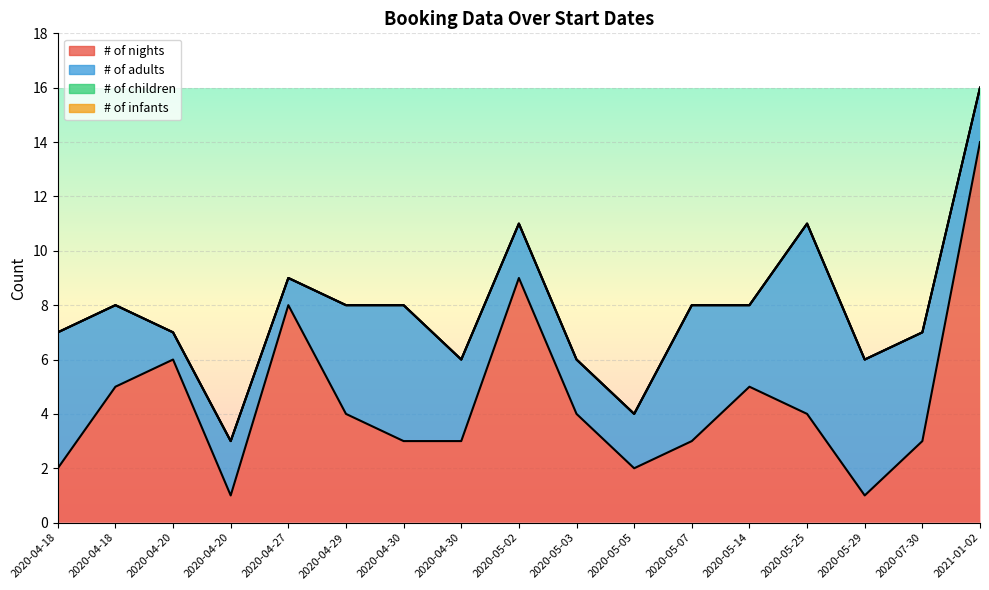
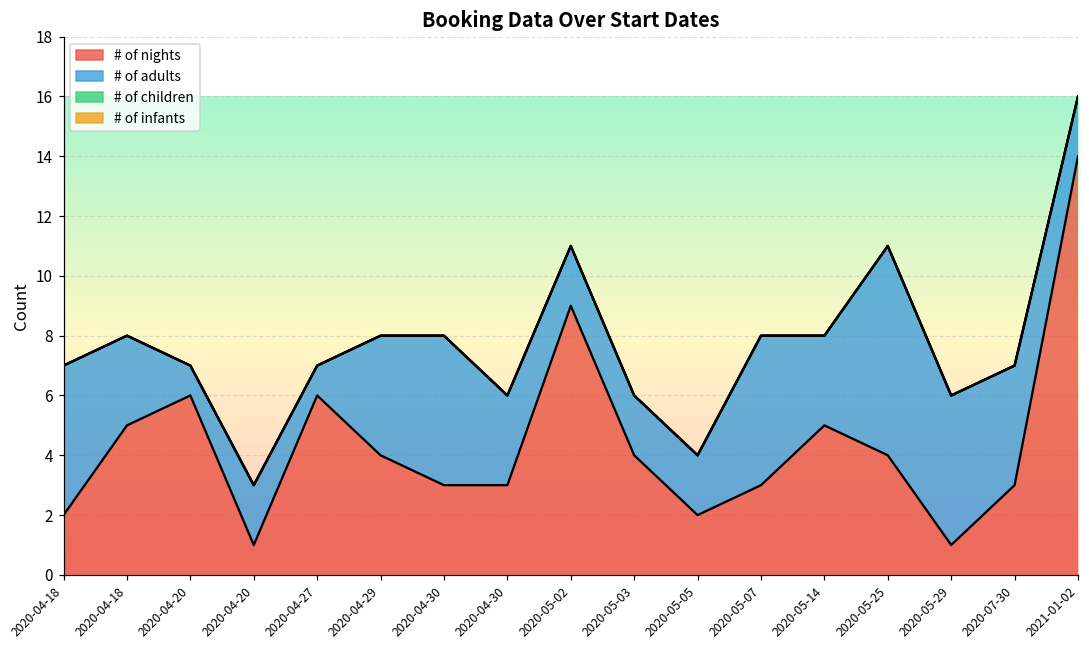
# of nights, 2020-04-27: 8 -> 6
